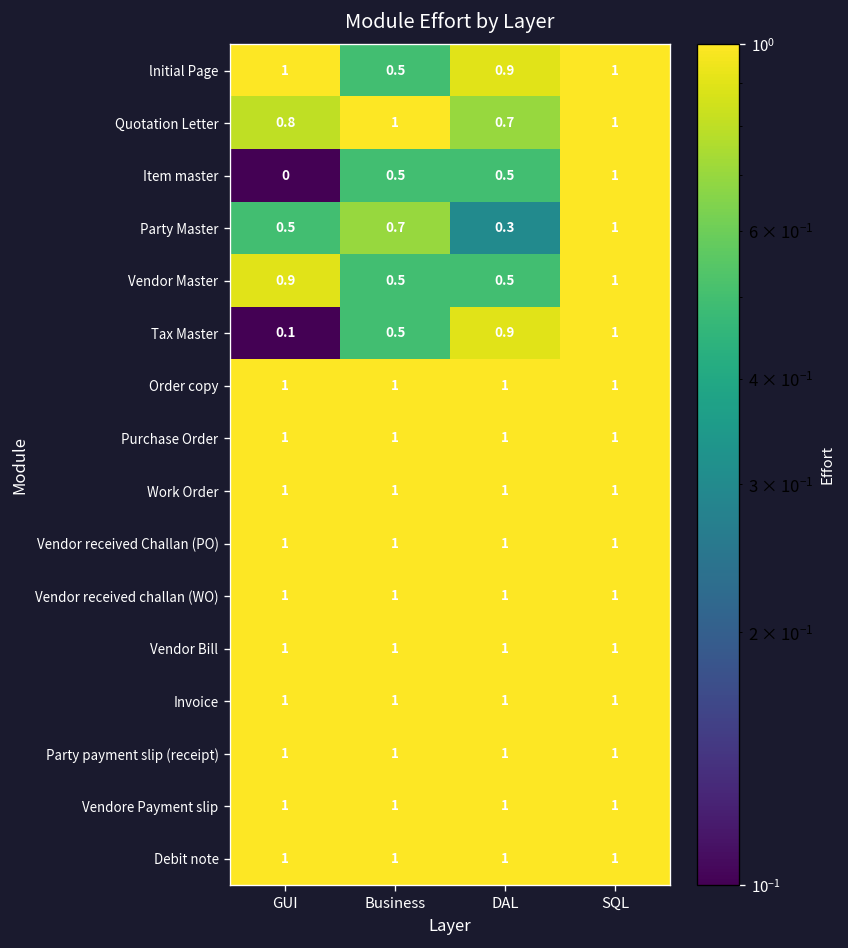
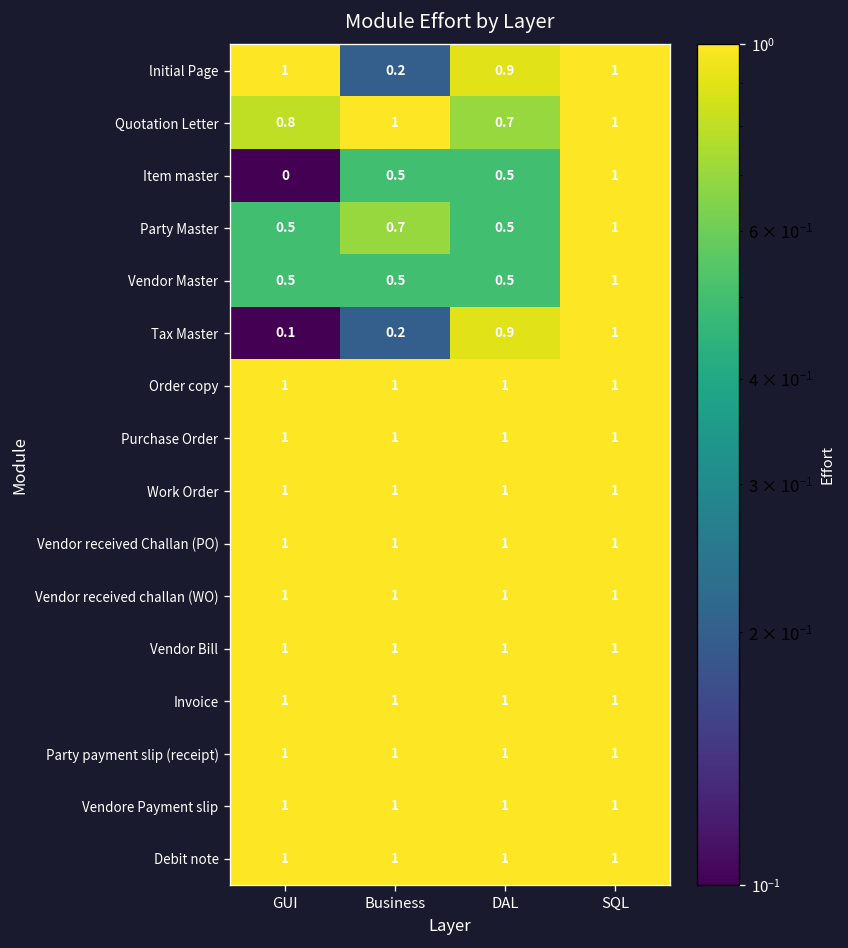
lnitial Page, Business: 0.5 -> 0.2
Party Master, DAL: 0.3 -> 0.5
Vendor Master, GUI: 0.9 -> 0.5
Tax Master, Business: 0.5 -> 0.2
